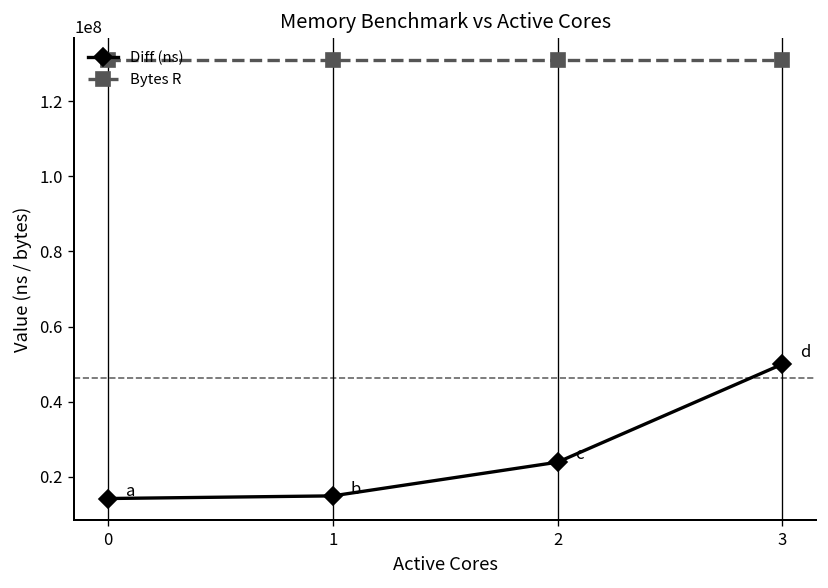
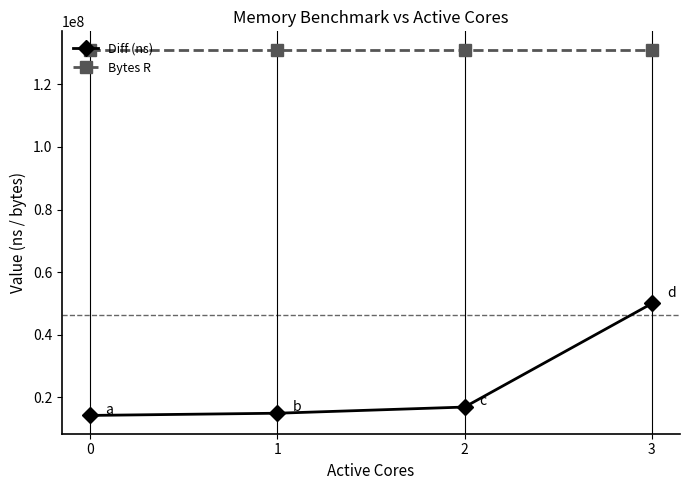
Diff (ns), 2: 24000000 -> 17000000
